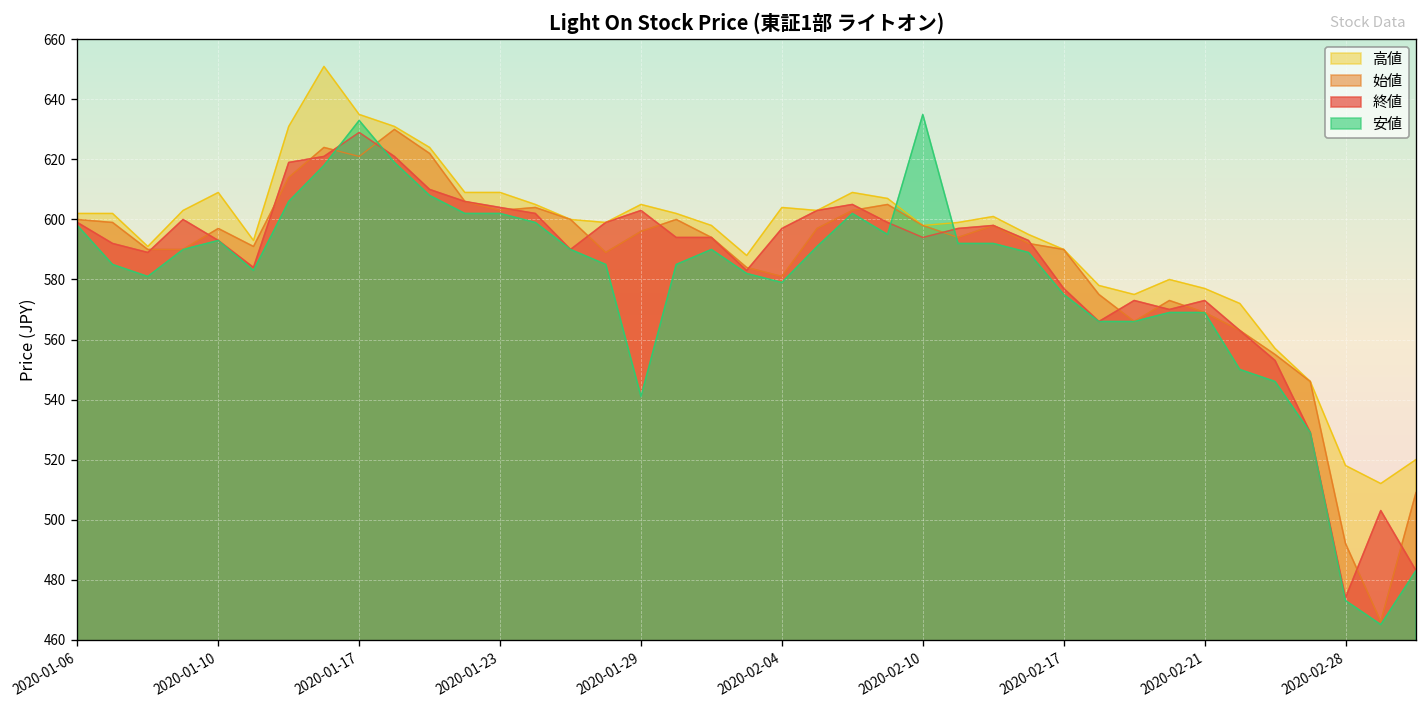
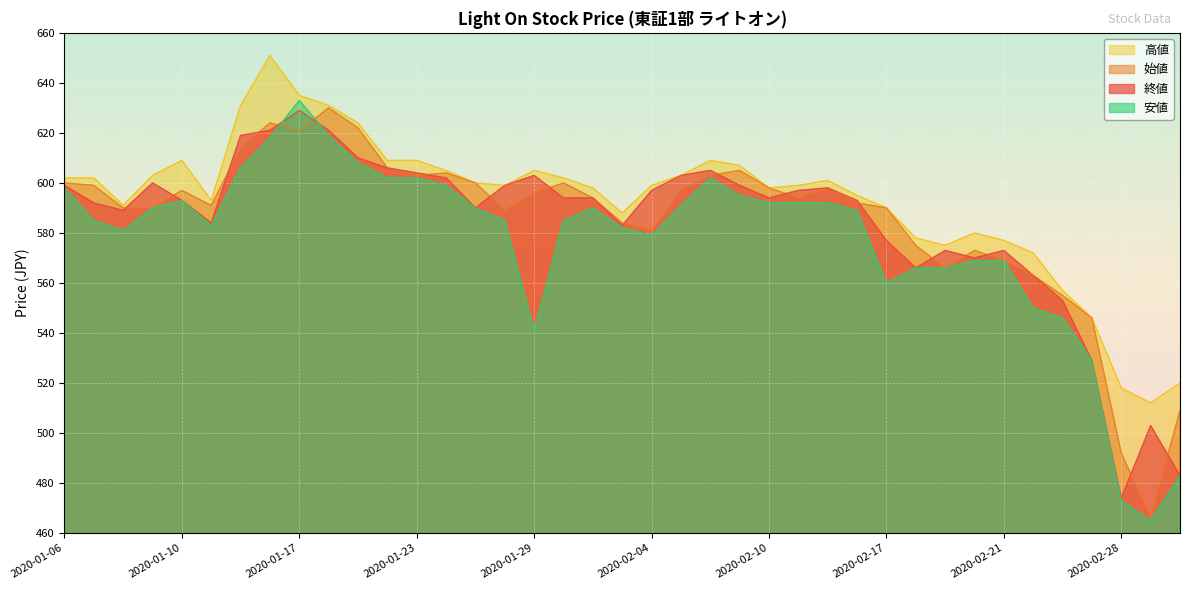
高値, 2020-02-04: 604 -> 599
安値, 2020-02-10: 635 -> 592
安値, 2020-02-17: 575 -> 560
